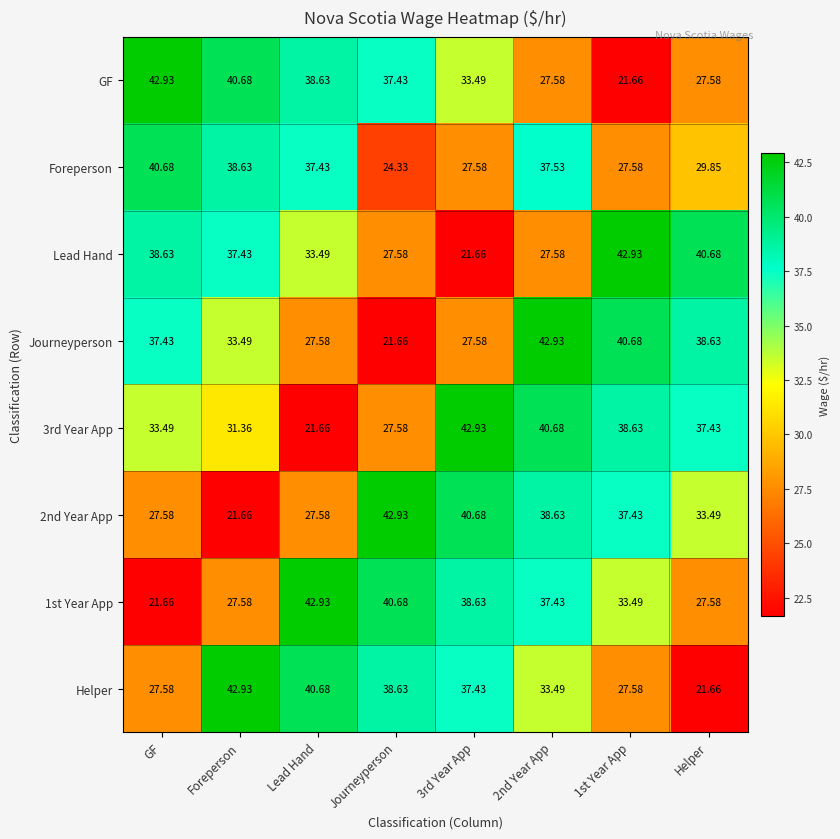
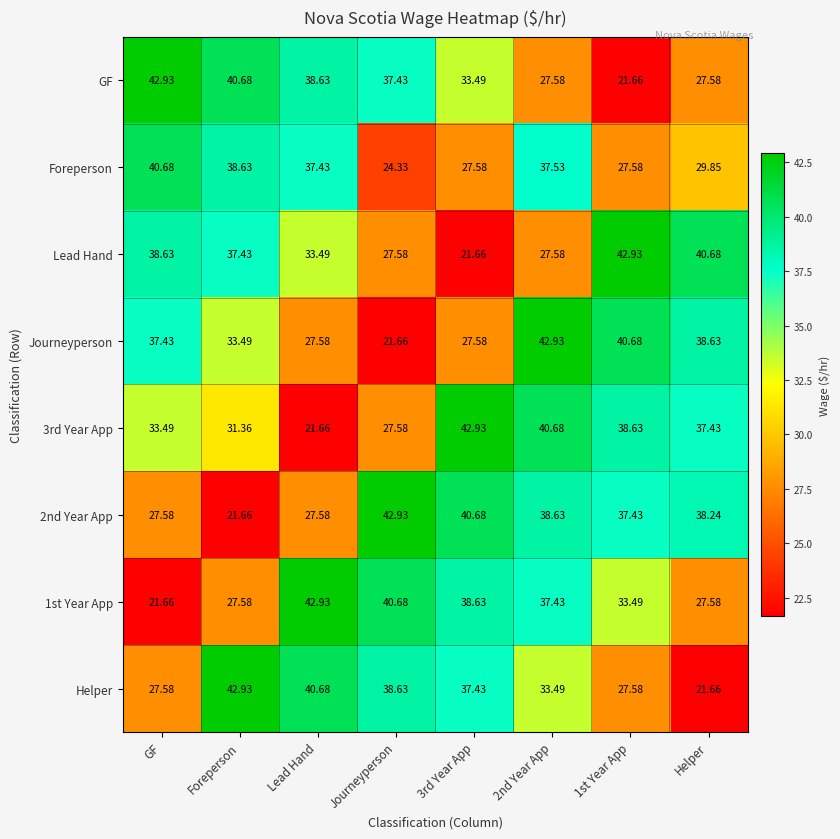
2nd Year App, Helper: 33.49 -> 38.24
